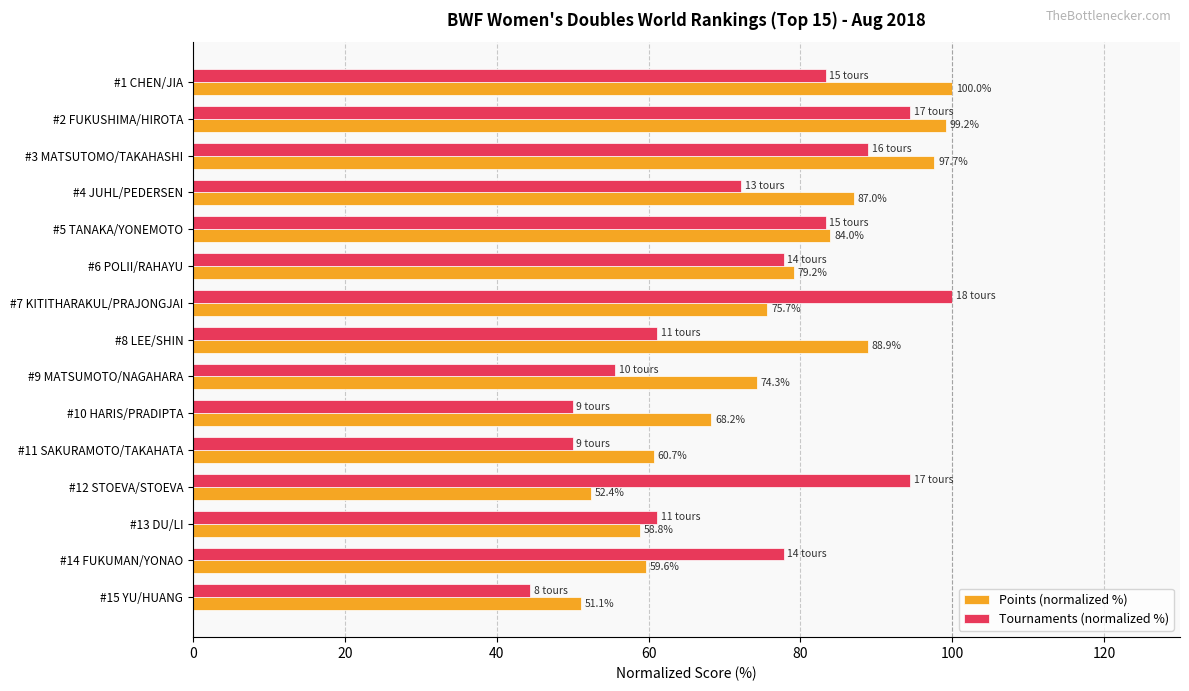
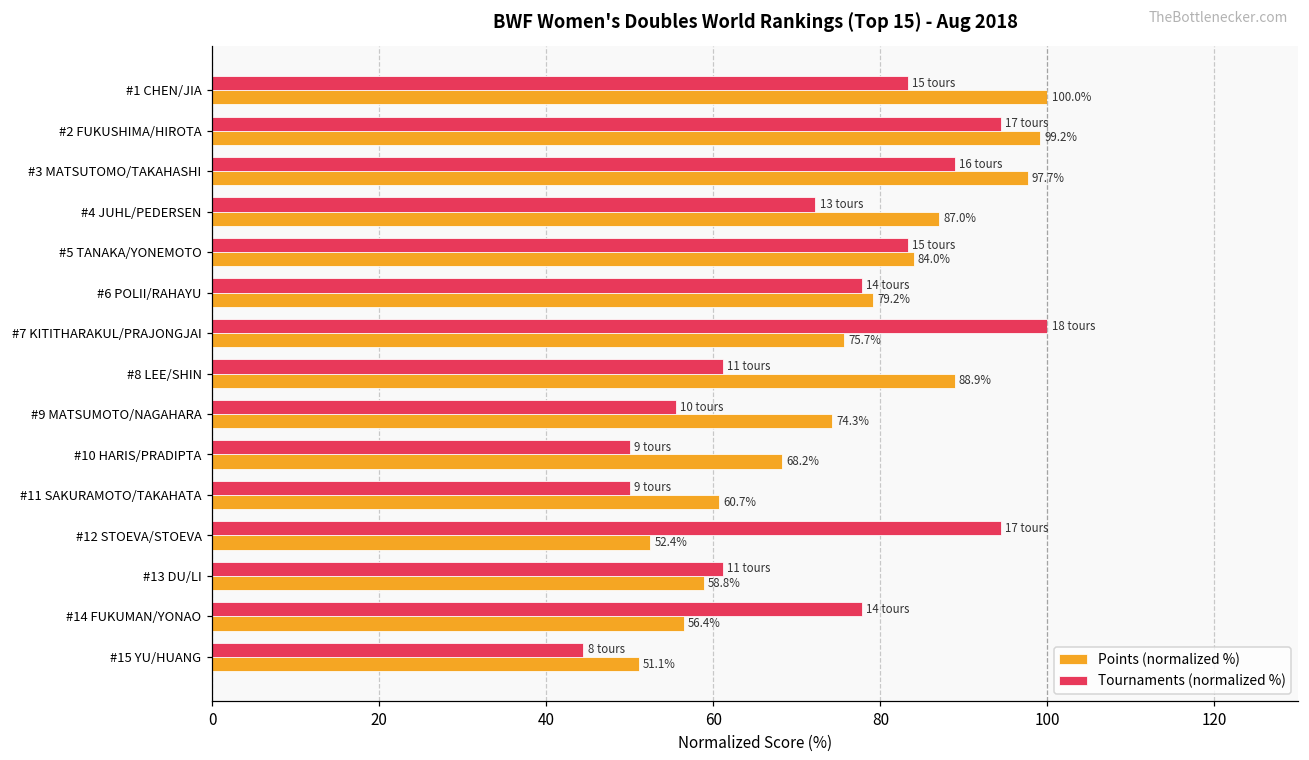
Points (normalized %), #14 FUKUMAN/YONAO: 59.6% -> 56.4%
